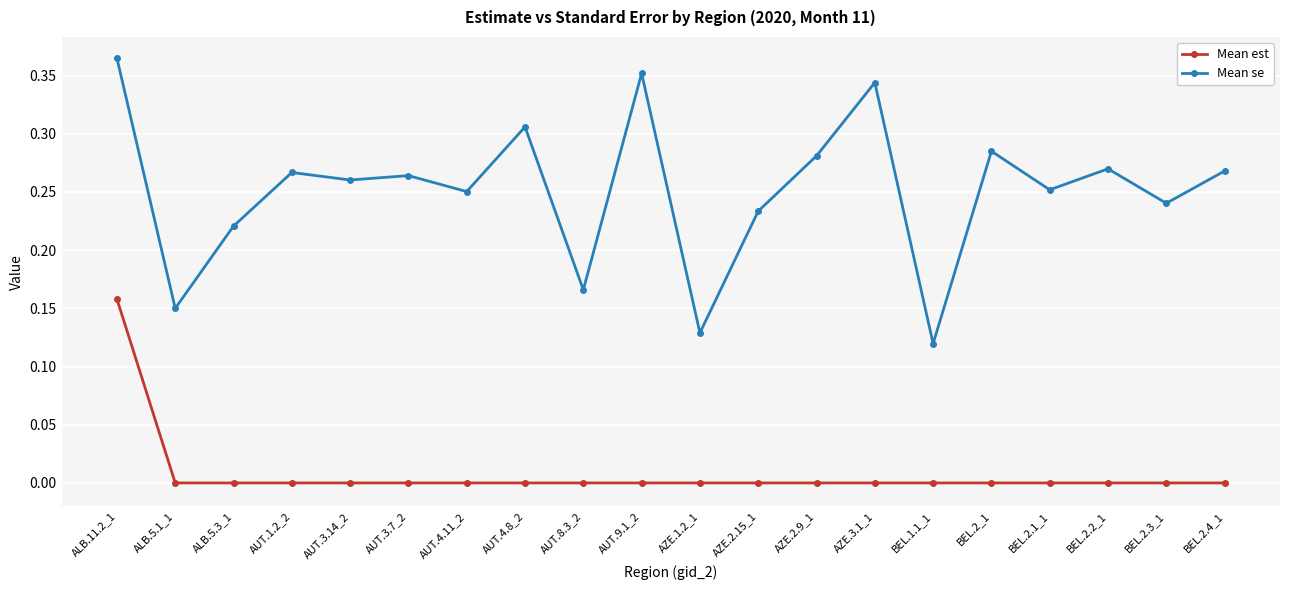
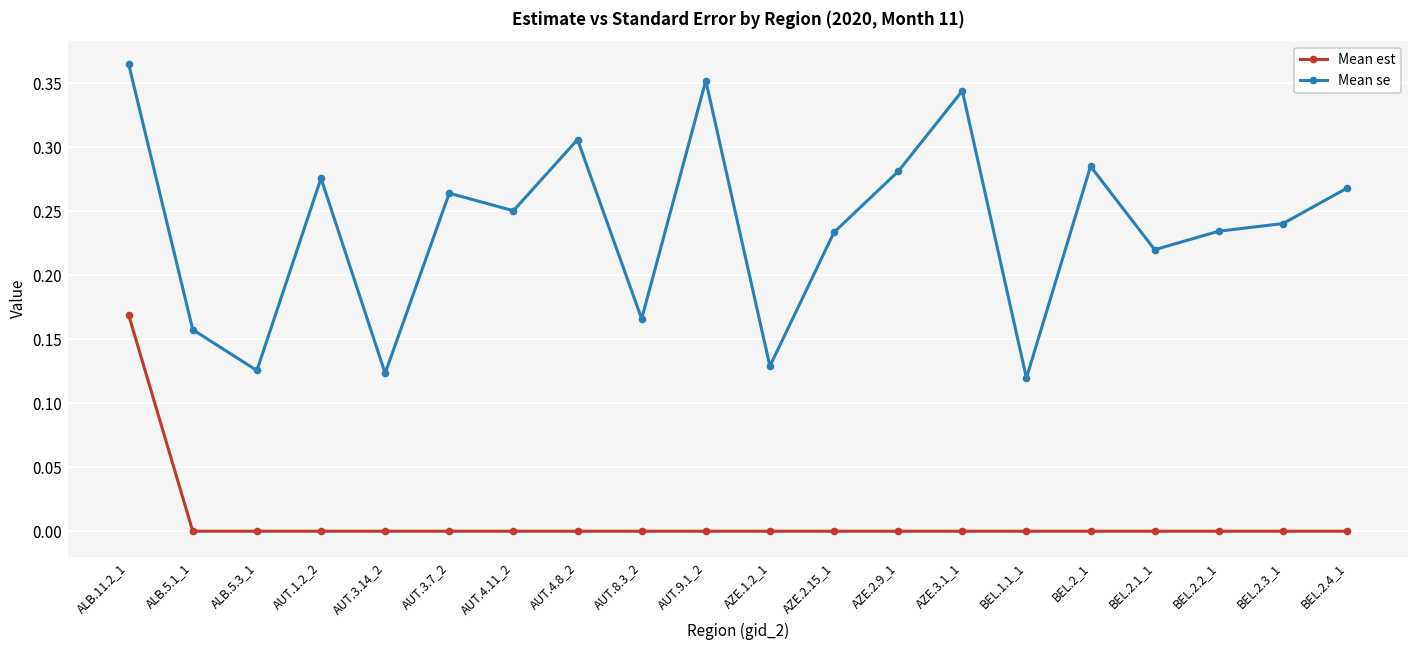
Mean est, ALB.11.2_1: 0.158 -> 0.169
Mean se, ALB.5.1_1: 0.150 -> 0.157
Mean se, ALB.5.3_1: 0.221 -> 0.126
Mean se, AUT.1.2_2: 0.267 -> 0.276
Mean se, AUT.3.14_2: 0.260 -> 0.123
Mean se, BEL.2.1_1: 0.252 -> 0.220
Mean se, BEL.2.2_1: 0.270 -> 0.234
